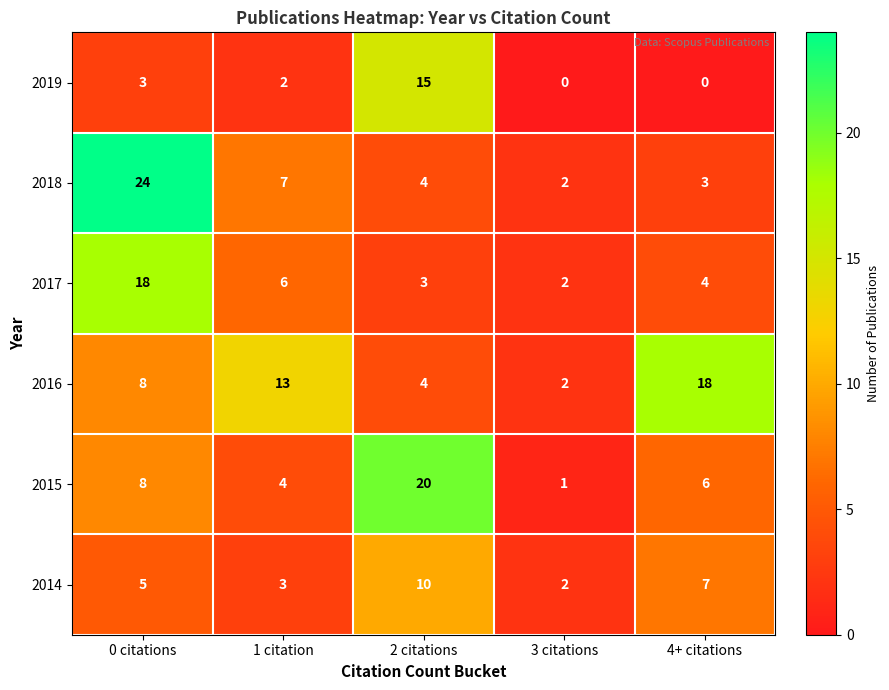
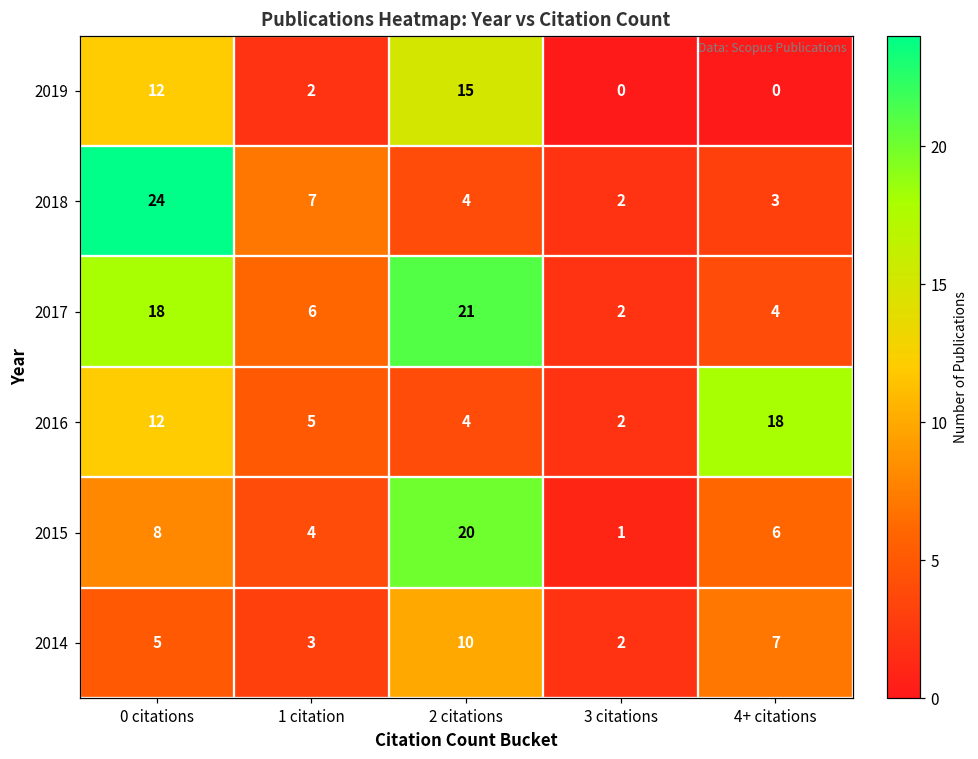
2019, 0 citations: 3 -> 12
2017, 2 citations: 3 -> 21
2016, 0 citations: 8 -> 12
2016, 1 citation: 13 -> 5
